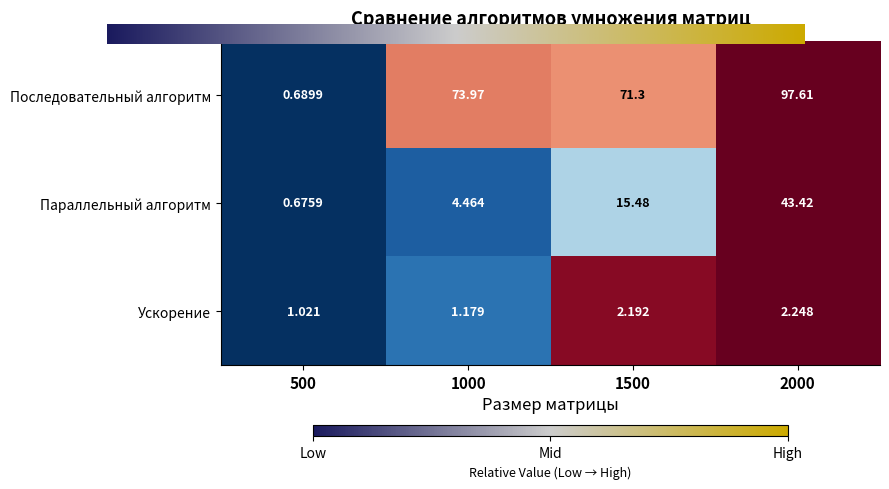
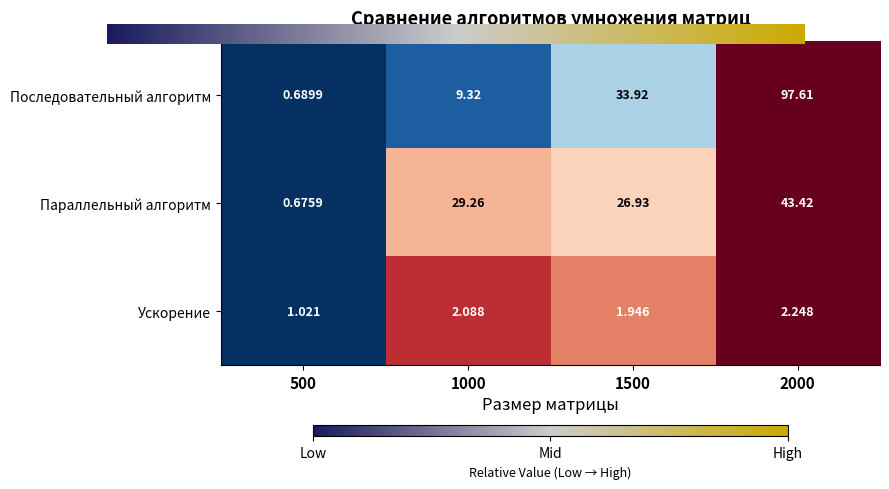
Последовательный алгоритм, 1000: 73.97 -> 9.32
Последовательный алгоритм, 1500: 71.3 -> 33.92
Параллельный алгоритм, 1000: 4.464 -> 29.26
Параллельный алгоритм, 1500: 15.48 -> 26.93
Ускорение, 1000: 1.179 -> 2.088
Ускорение, 1500: 2.192 -> 1.946
